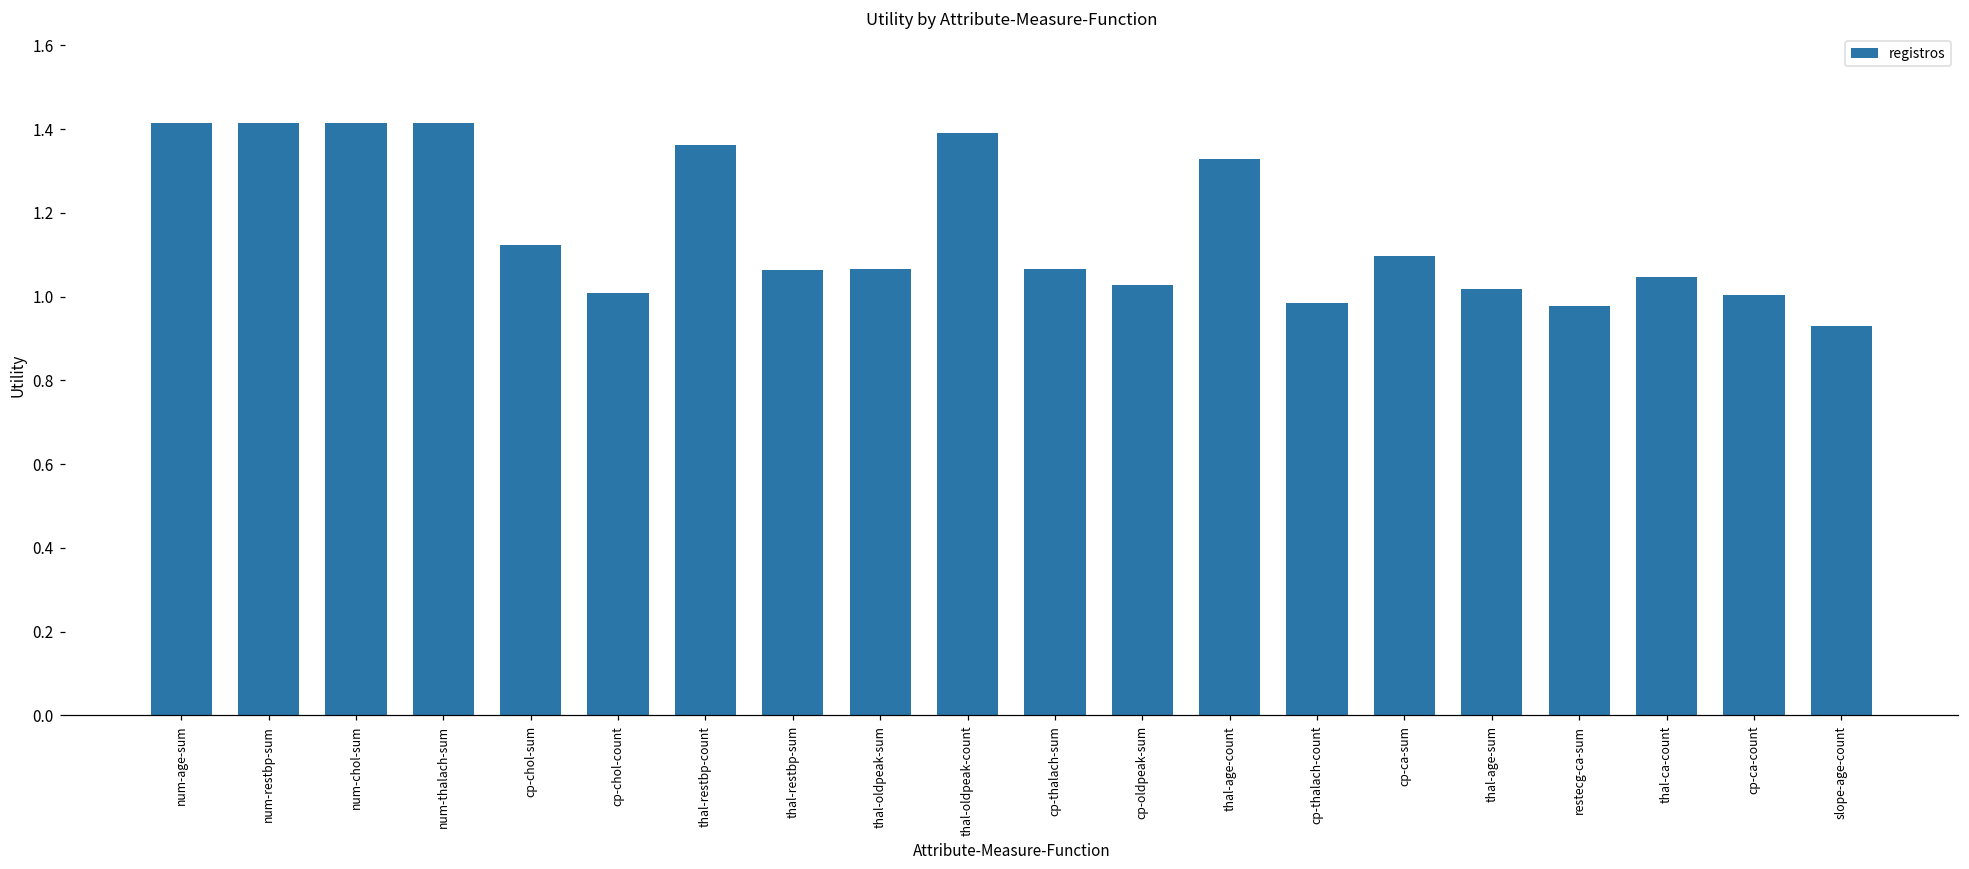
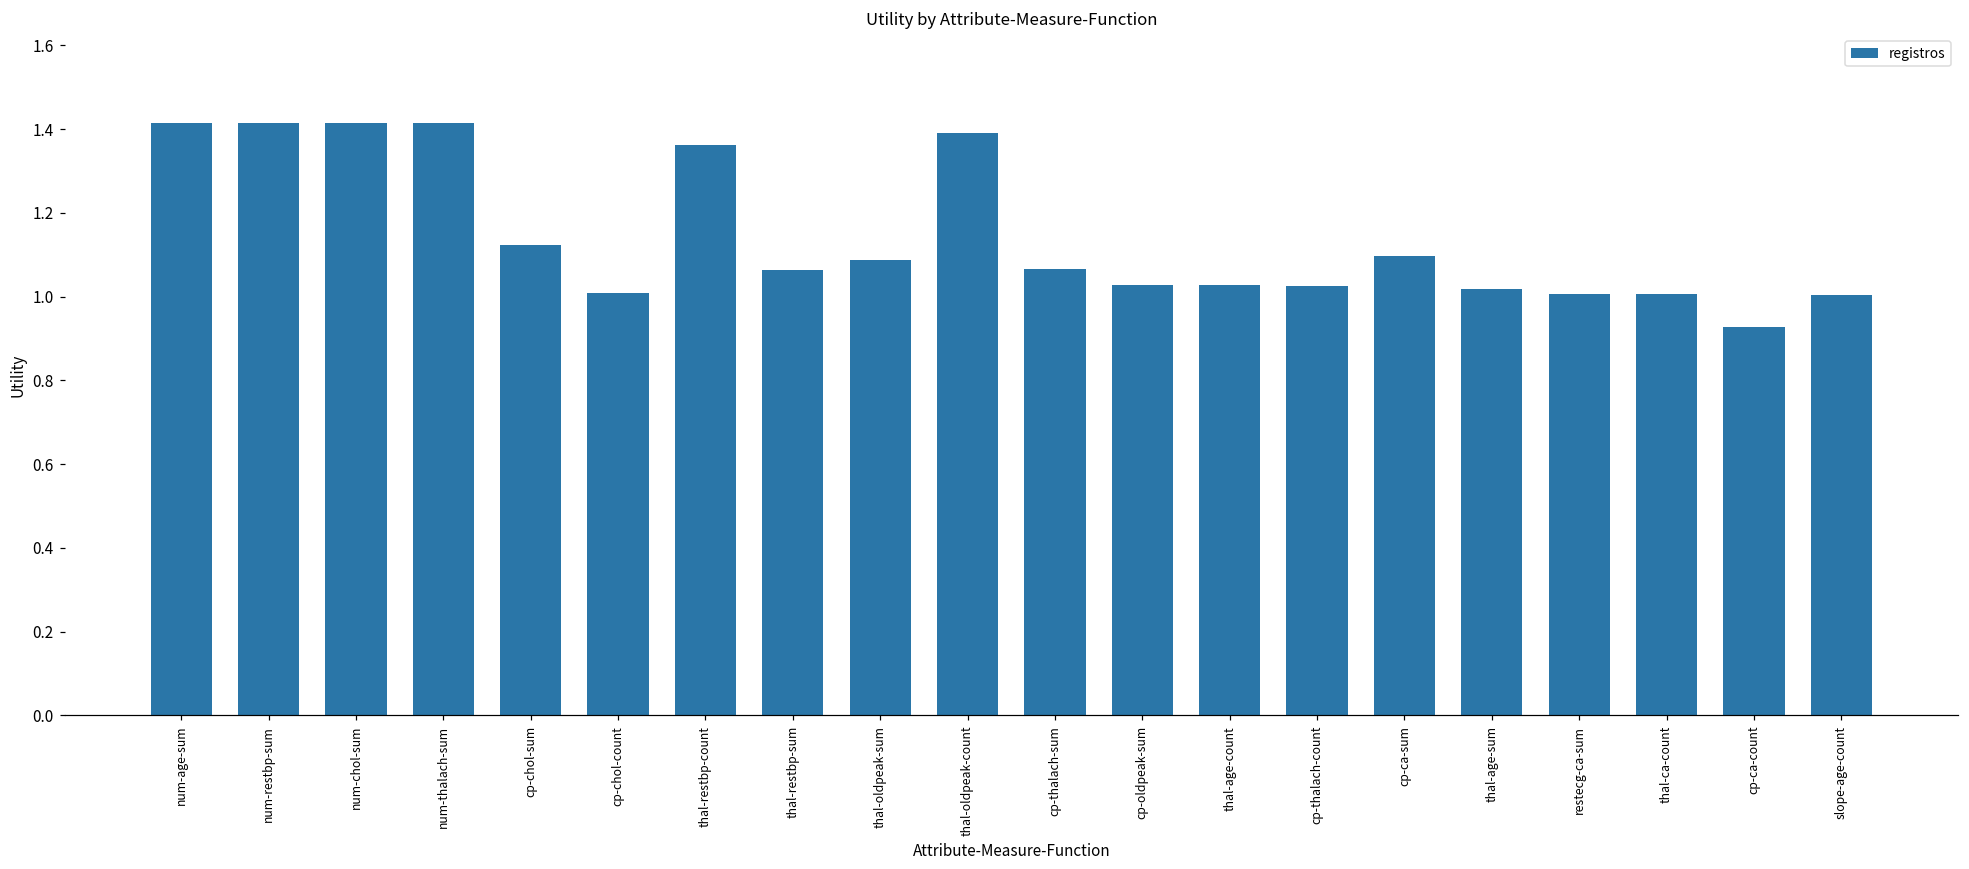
thal-oldpeak-sum: 1.07 -> 1.09
thal-age-count: 1.33 -> 1.03
cp-thalach-count: 0.98 -> 1.03
restecg-ca-sum: 0.98 -> 1.01
thal-ca-count: 1.05 -> 1.01
cp-ca-count: 1.00 -> 0.93
slope-age-count: 0.93 -> 1.00
